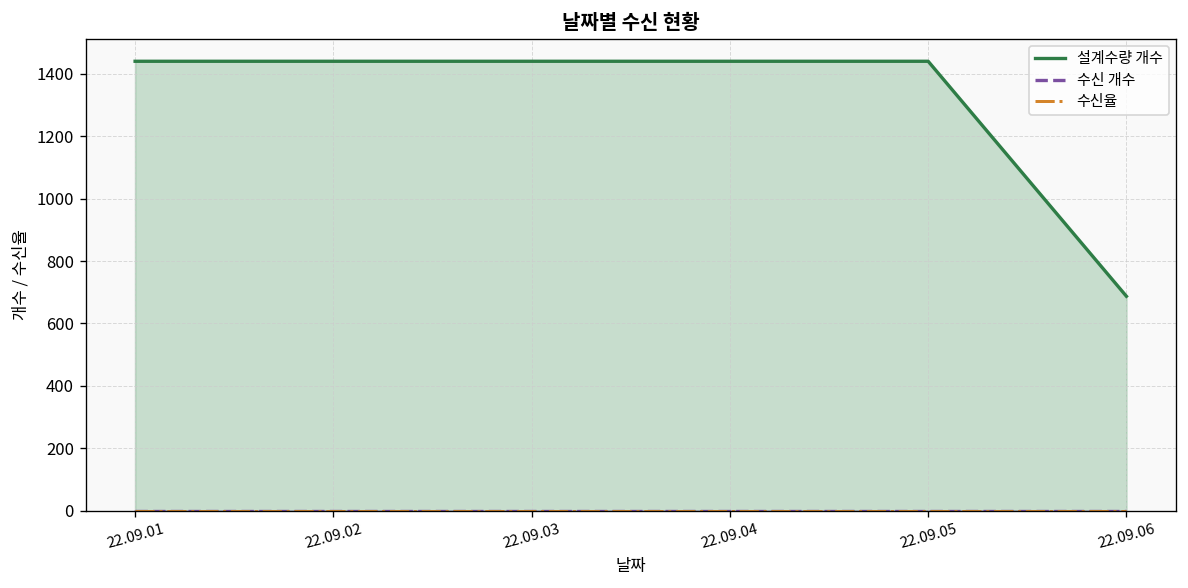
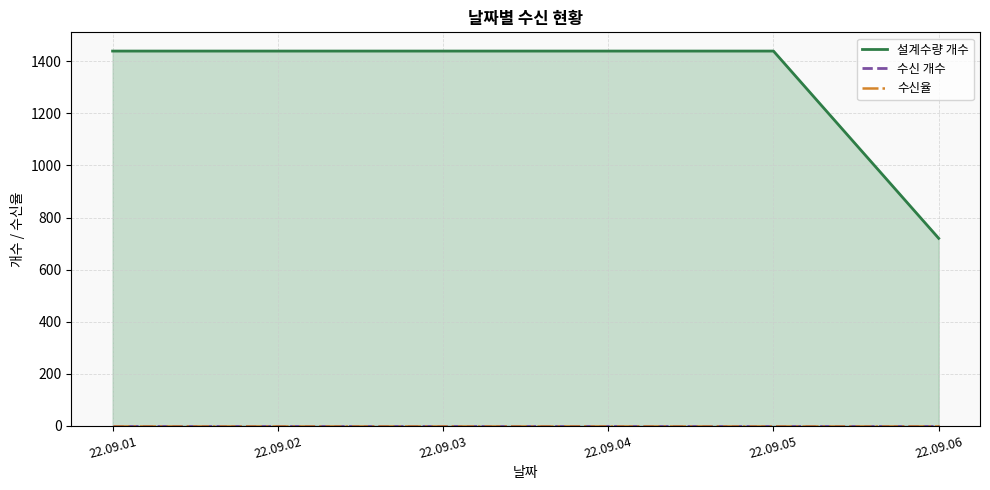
설계수량 개수, 22.09.06: 690 -> 720
